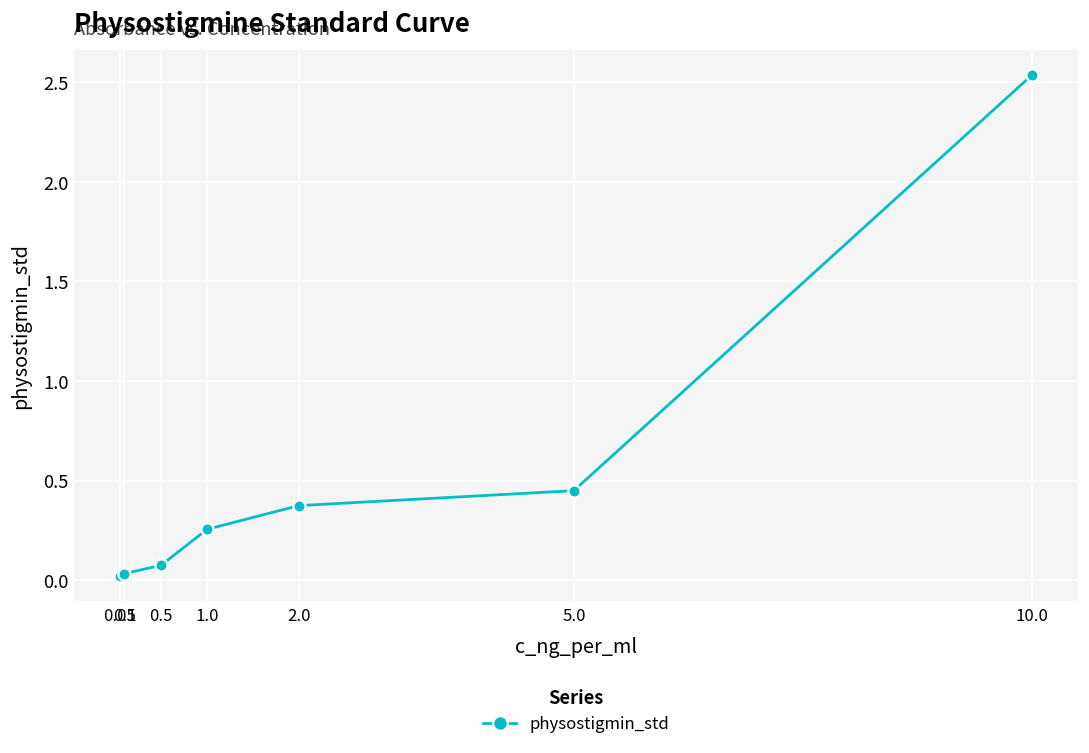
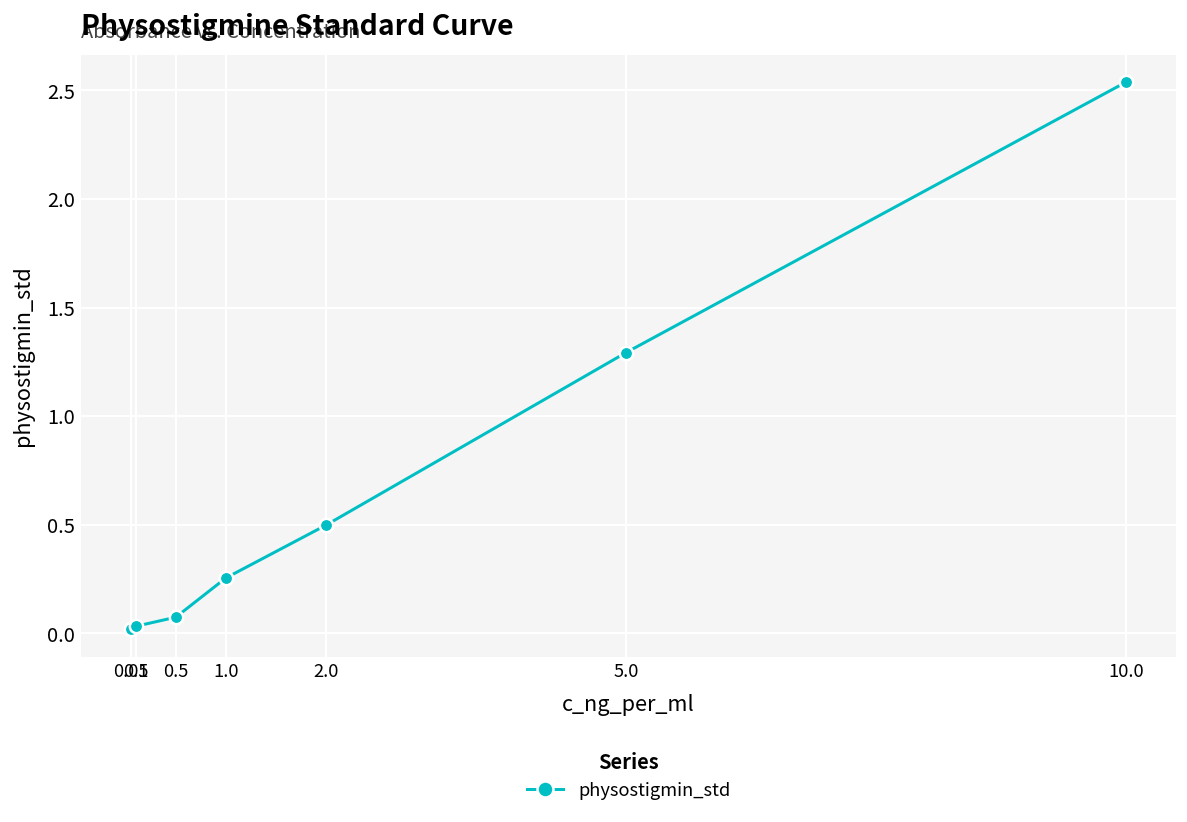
2.0: 0.37 -> 0.50
5.0: 0.45 -> 1.29
